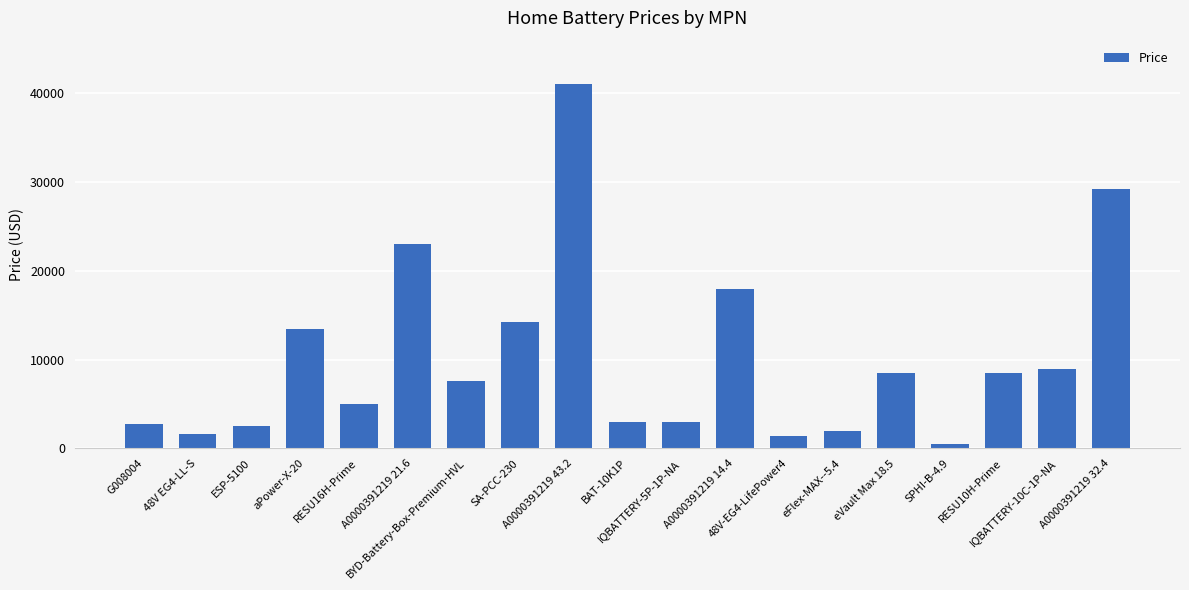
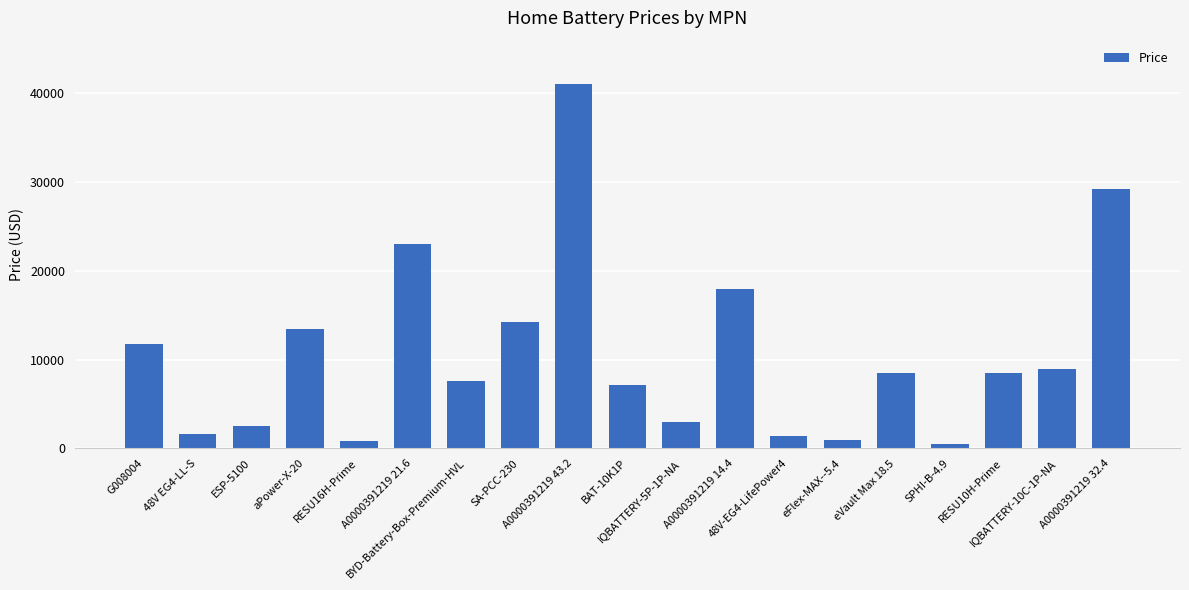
G008004: 3000 -> 12000
RESU16H-Prime: 5000 -> 1000
BAT-10K1P: 3000 -> 7000
eFlex-MAX--5.4: 2000 -> 1000
